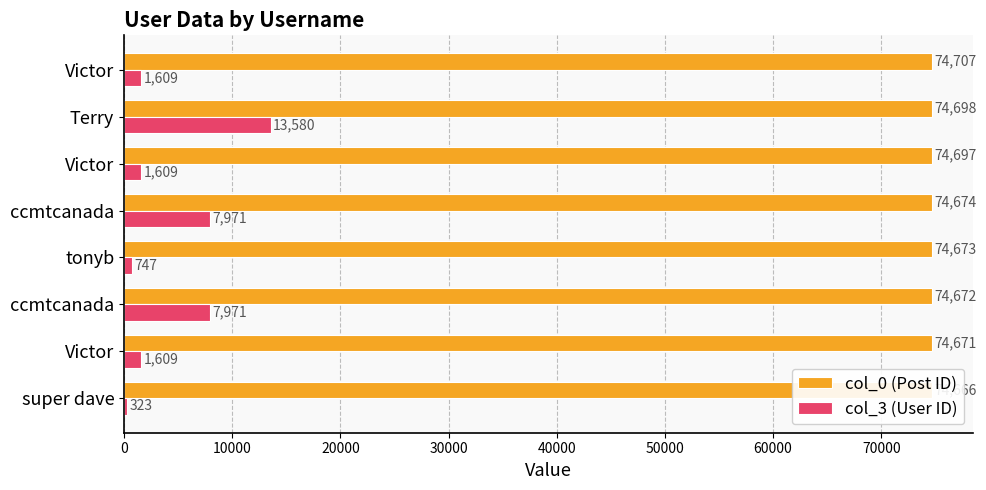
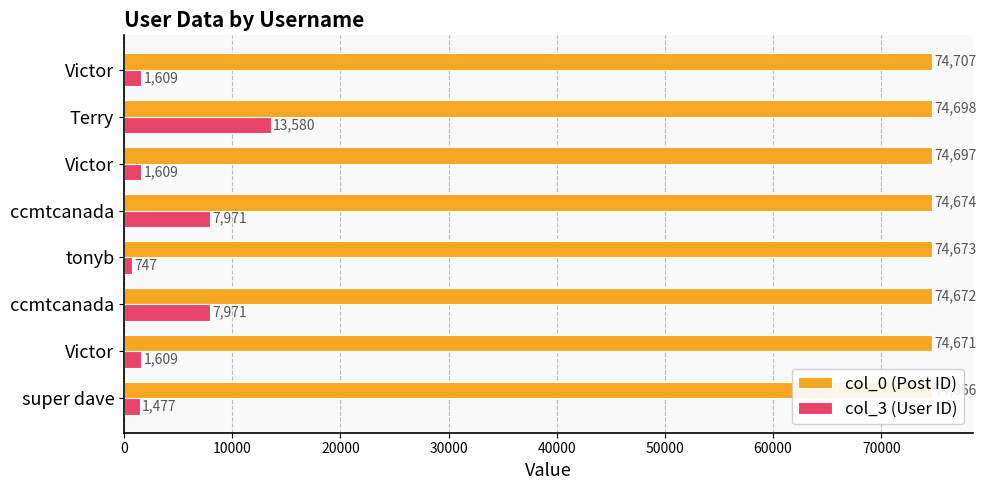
col_3 (User ID), super dave: 323 -> 1,477
